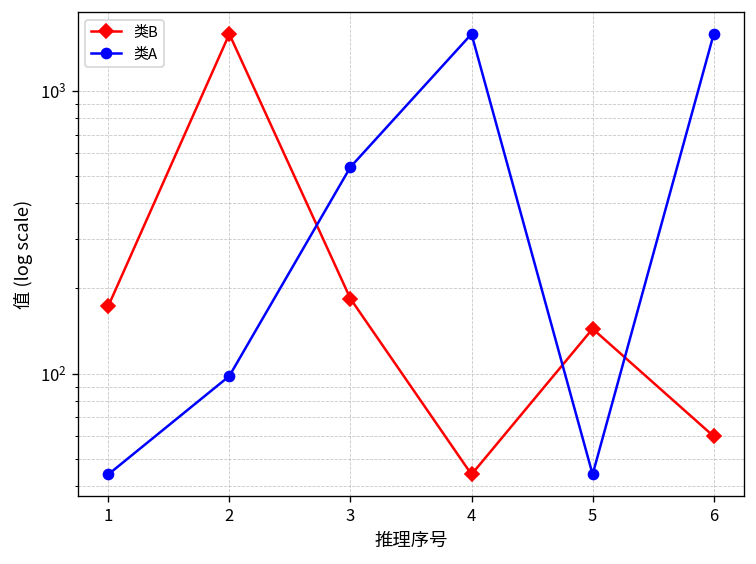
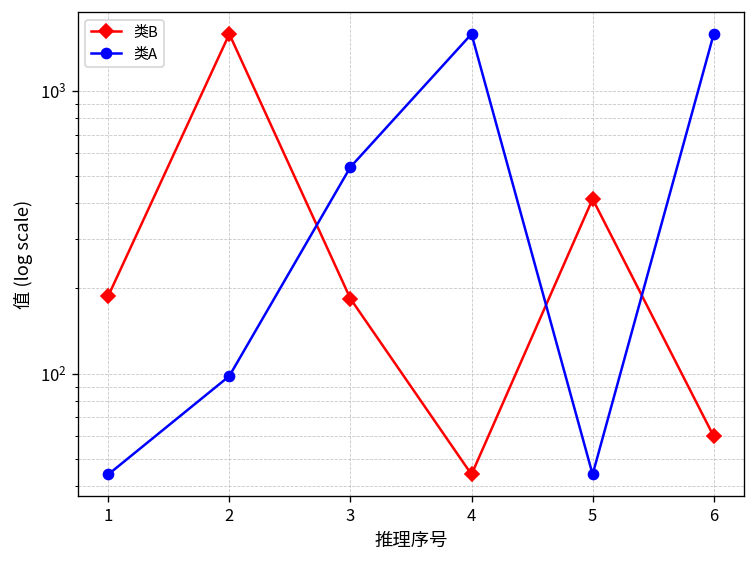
类B, 1: 170 -> 190
类B, 5: 140 -> 410
